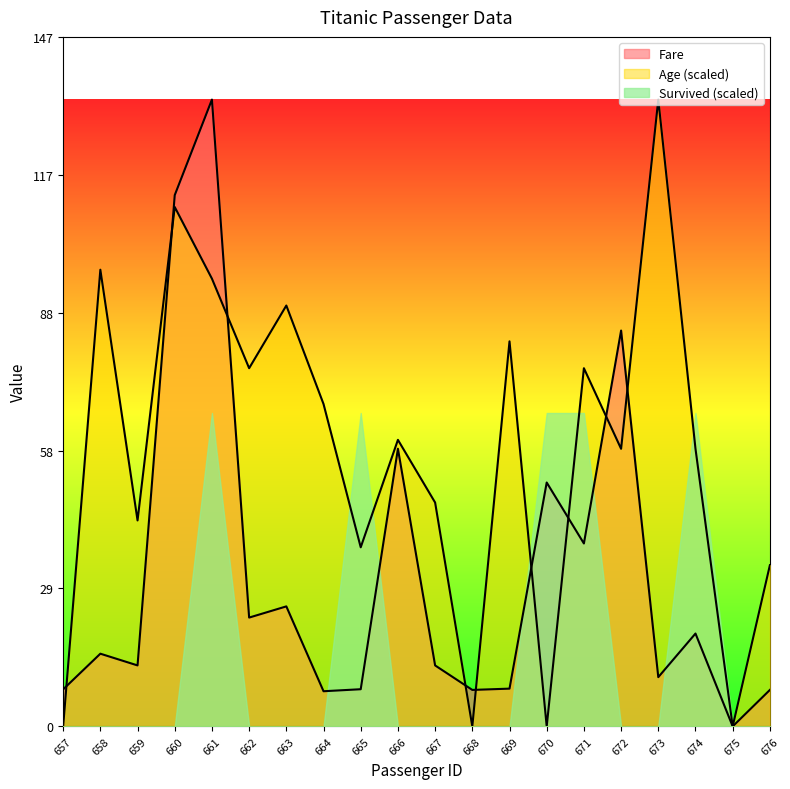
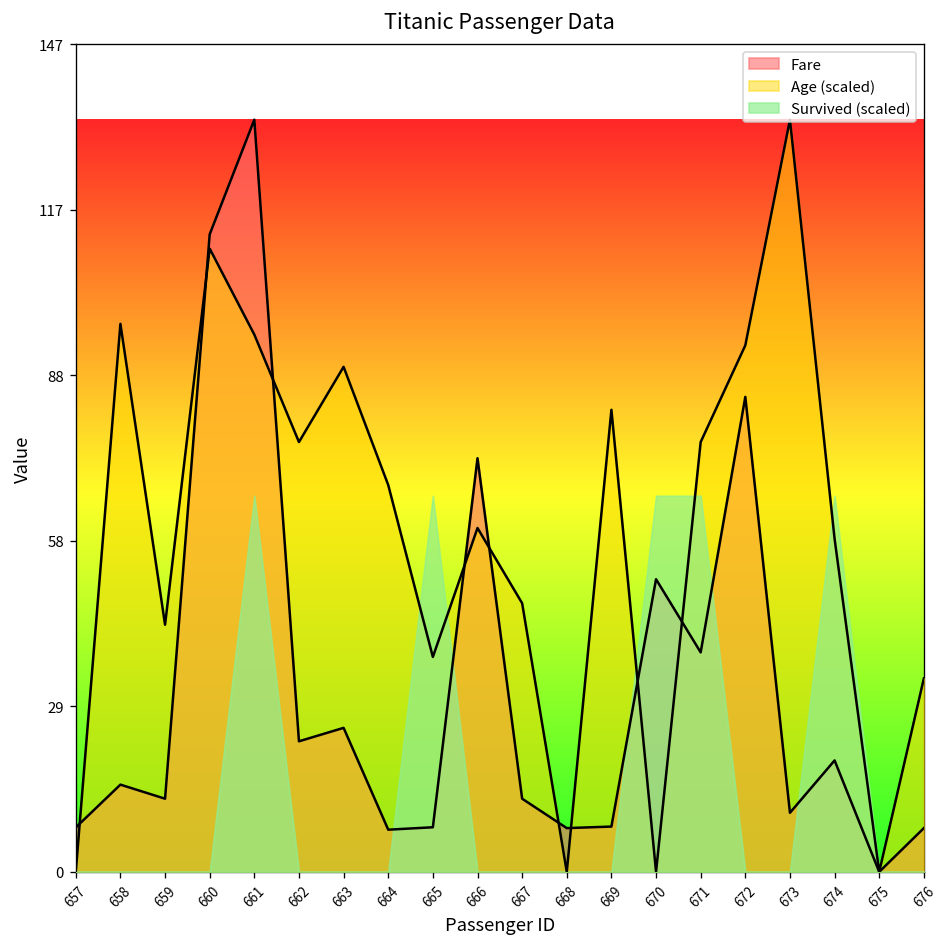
Fare, 666: 59 -> 74
Age (scaled), 672: 59 -> 94
